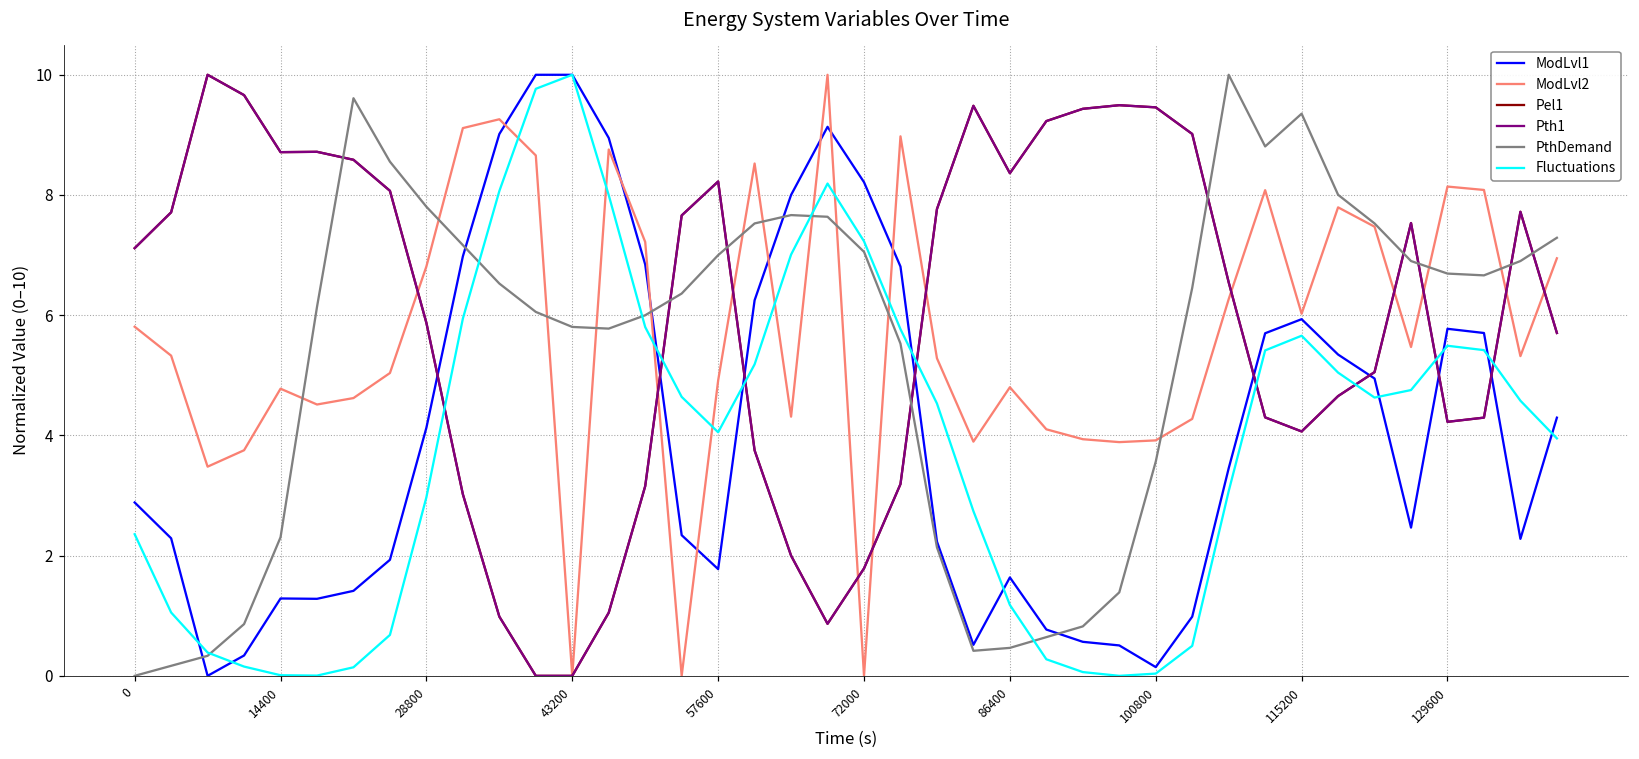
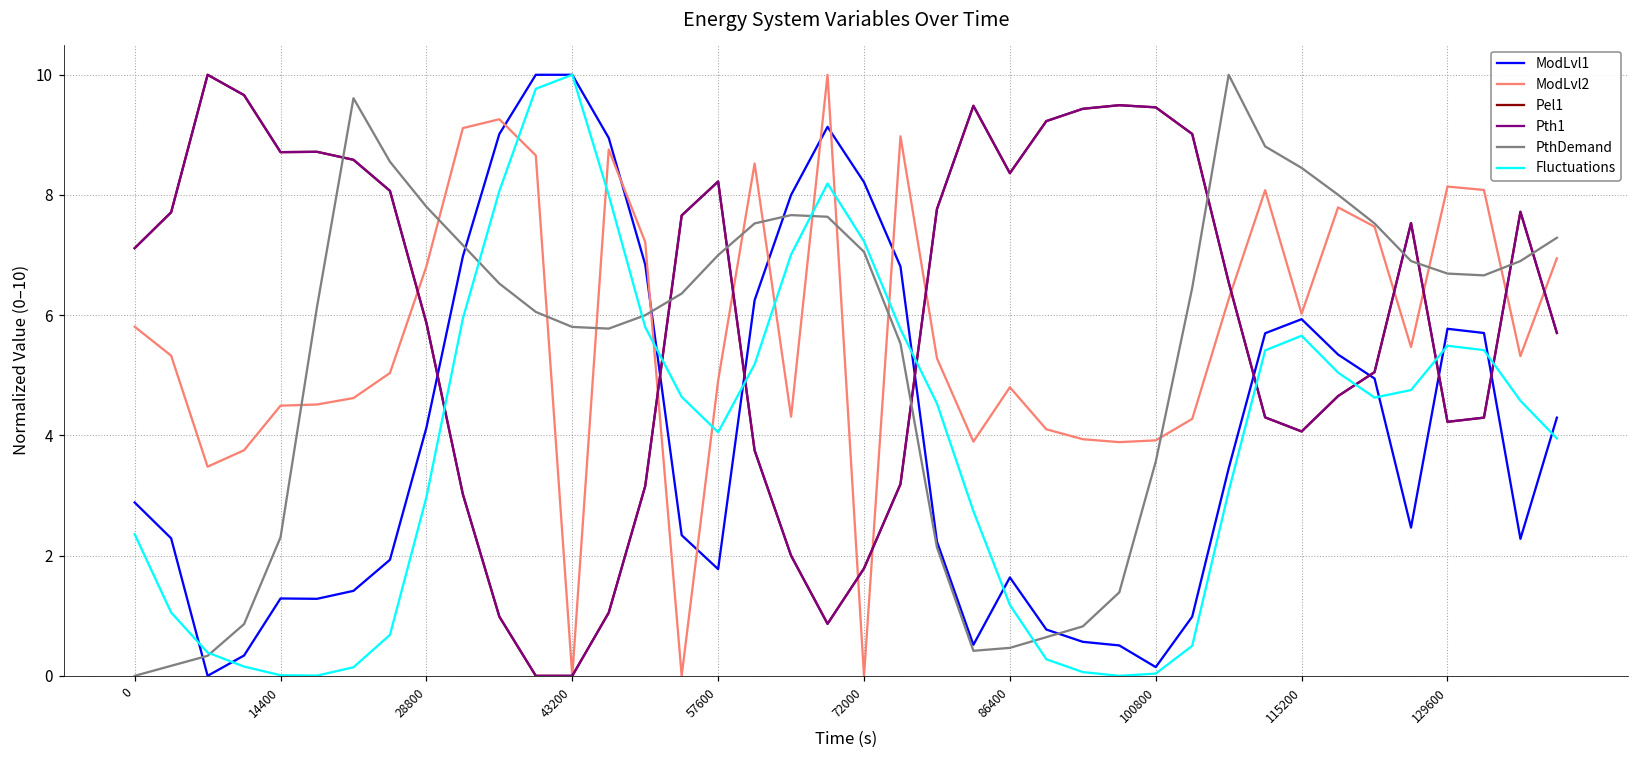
ModLvl2, 14400: 4.8 -> 4.5
PthDemand, 115200: 9.4 -> 8.5
